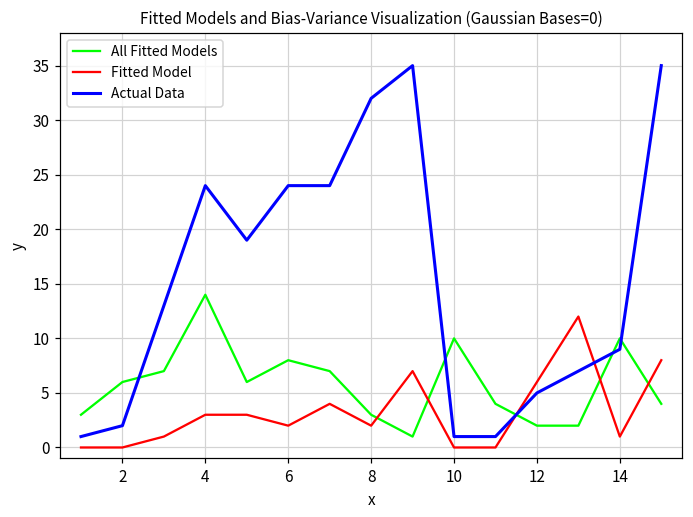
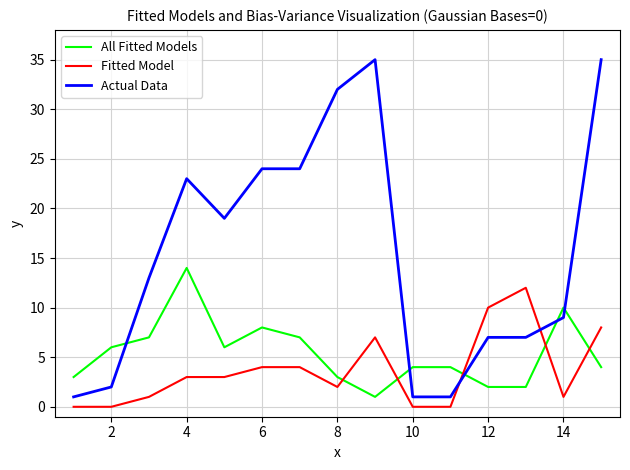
Actual Data, 4: 24 -> 23
Fitted Model, 6: 2 -> 4
All Fitted Models, 10: 10 -> 4
Fitted Model, 12: 6 -> 10
Actual Data, 12: 5 -> 7
